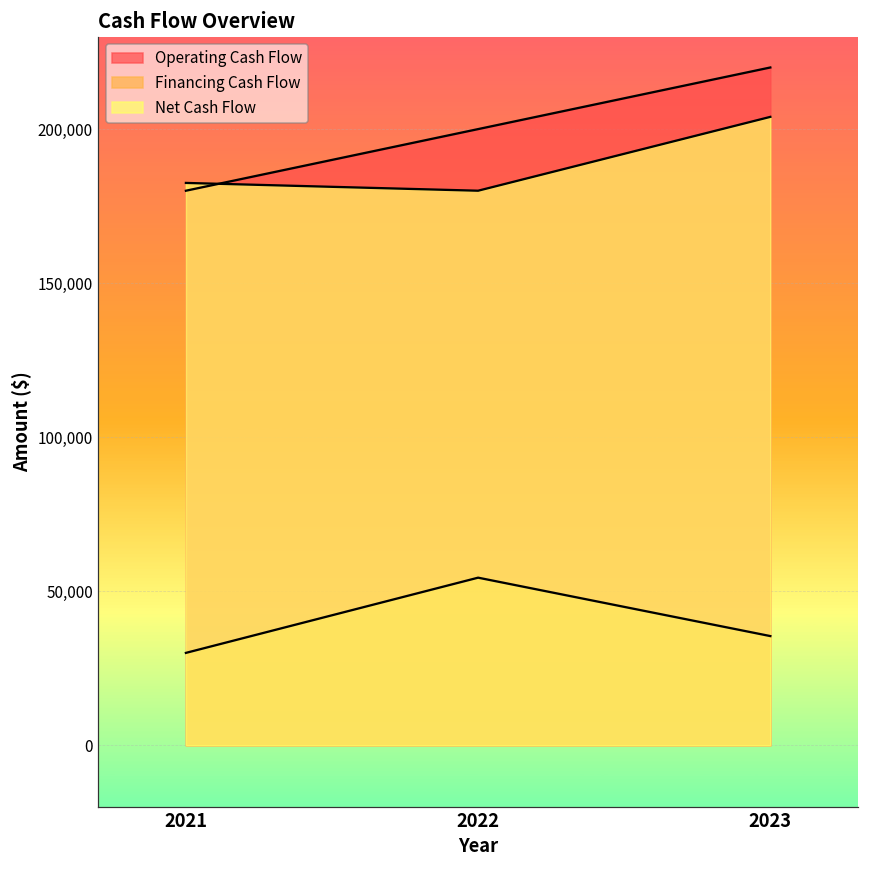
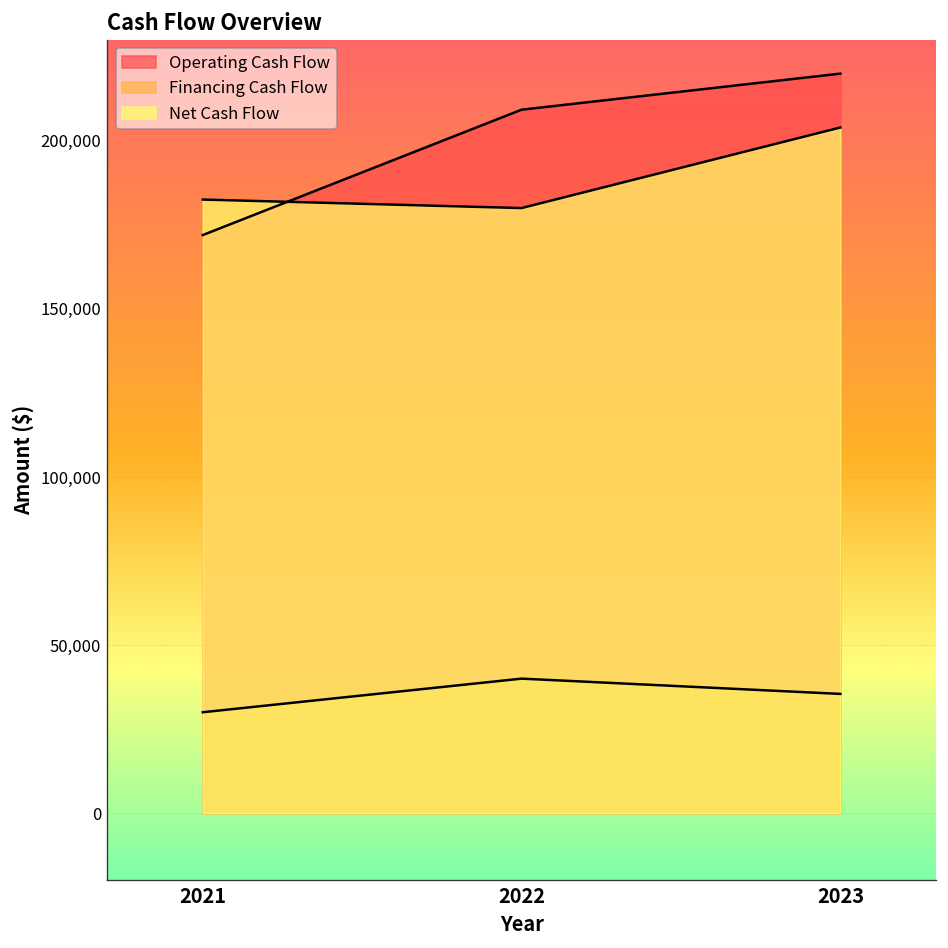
Operating Cash Flow, 2021: 180,000 -> 172,000
Operating Cash Flow, 2022: 200,000 -> 209,000
Financing Cash Flow, 2022: 54,000 -> 40,000
